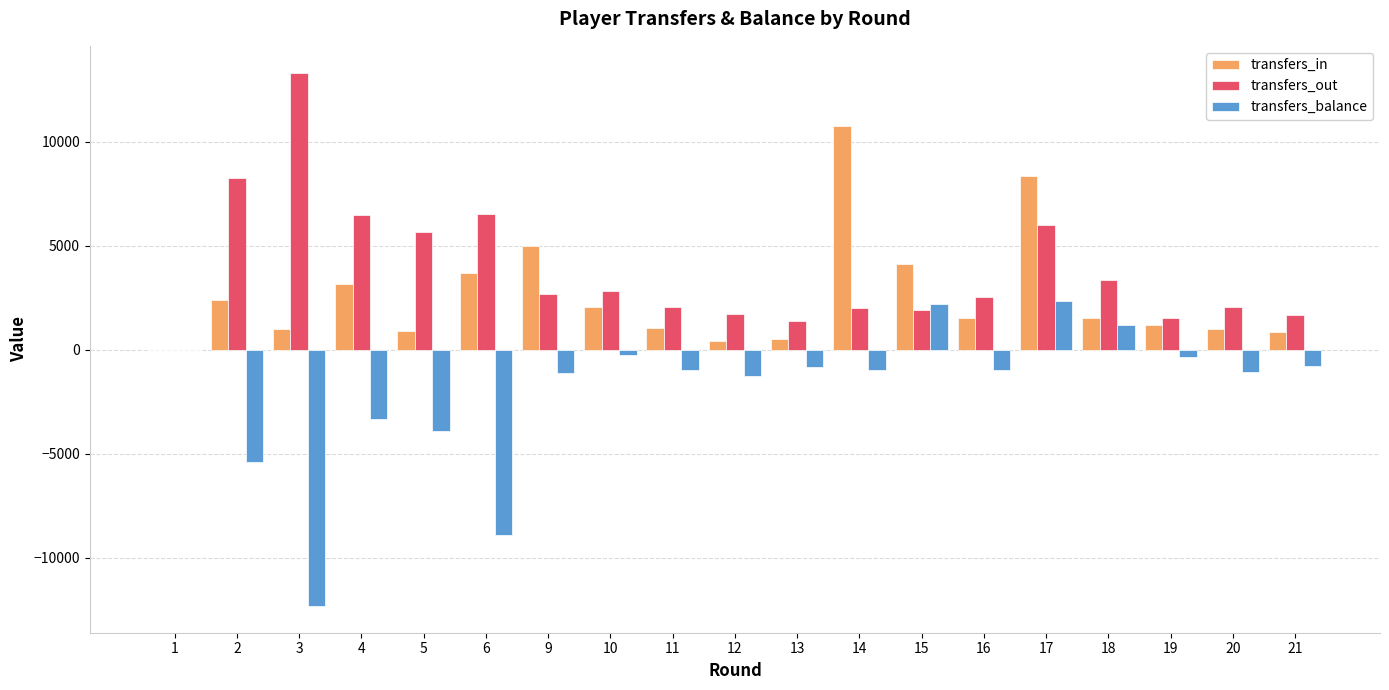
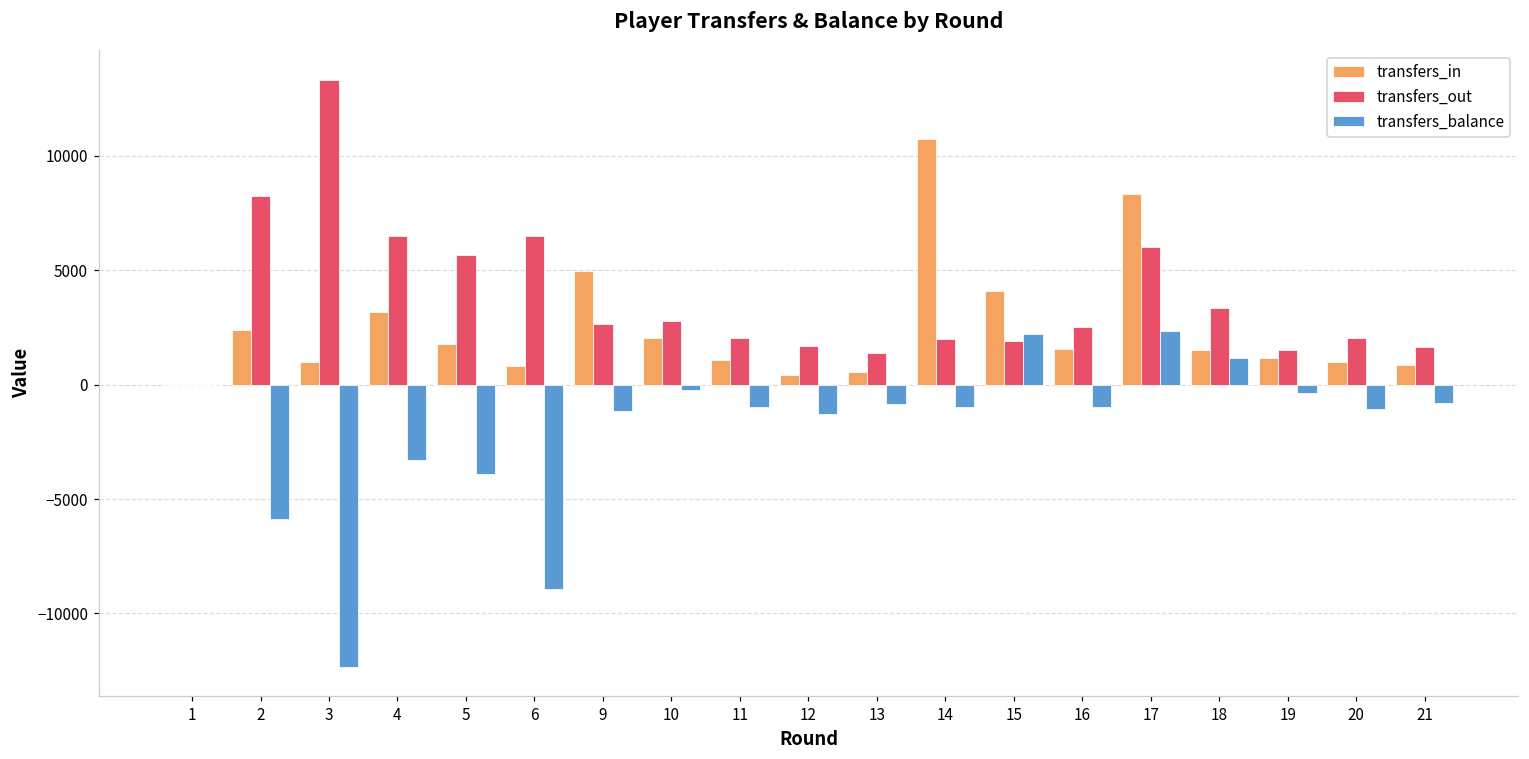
transfers_balance, 2: -5400 -> -5900
transfers_in, 5: 900 -> 1800
transfers_in, 6: 3700 -> 800
